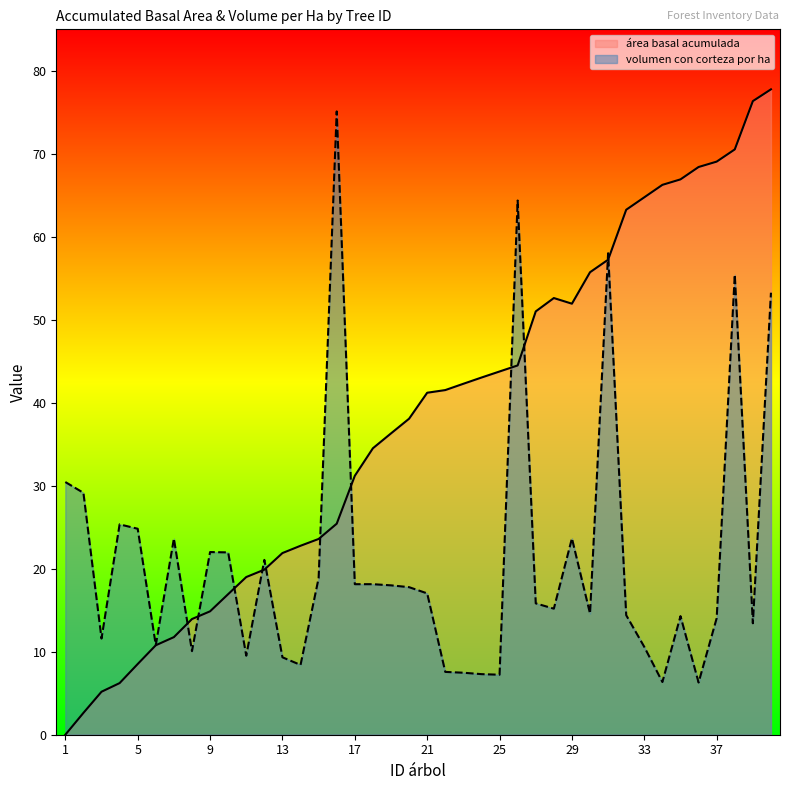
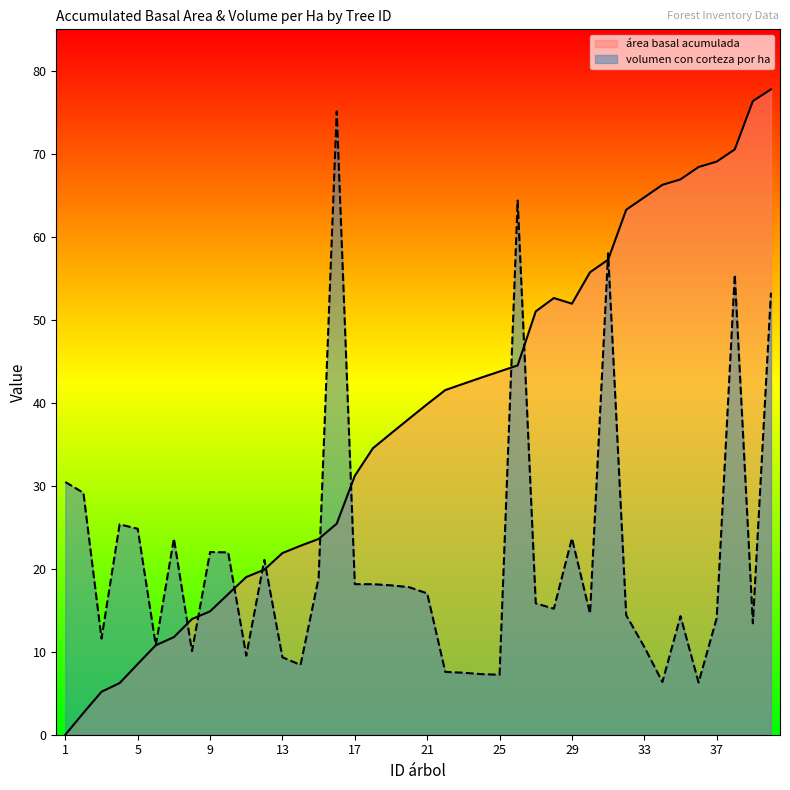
área basal acumulada, 21: 41 -> 40
